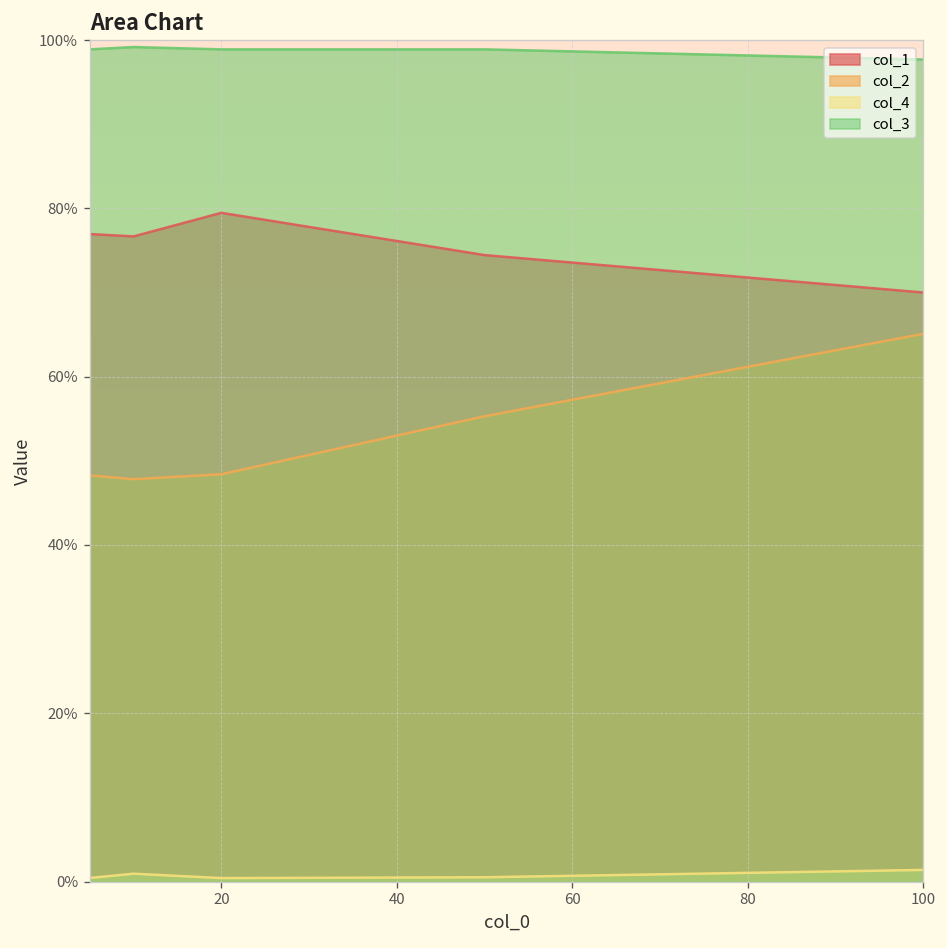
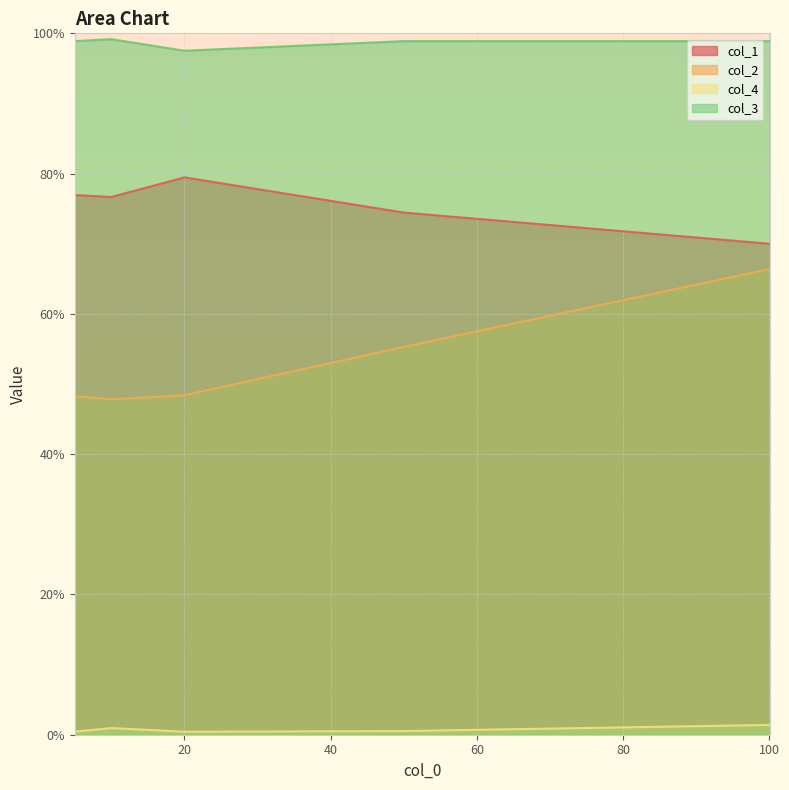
col_3, 20: 99% -> 98%
col_2, 100: 65% -> 66%
col_3, 100: 98% -> 99%
